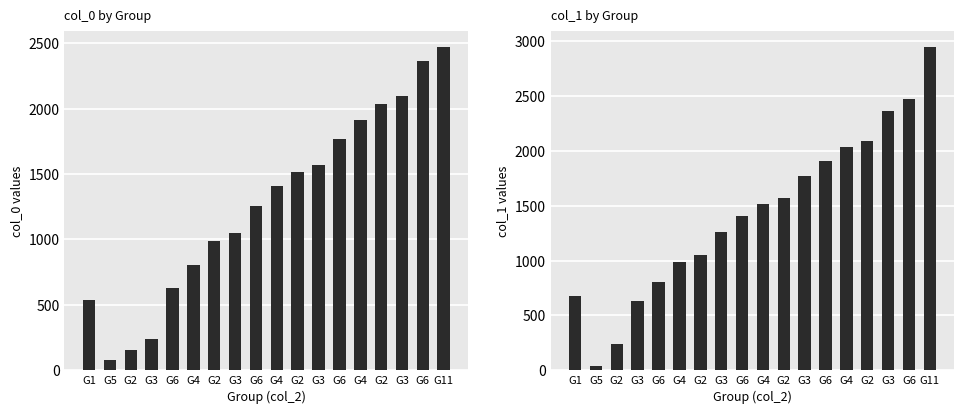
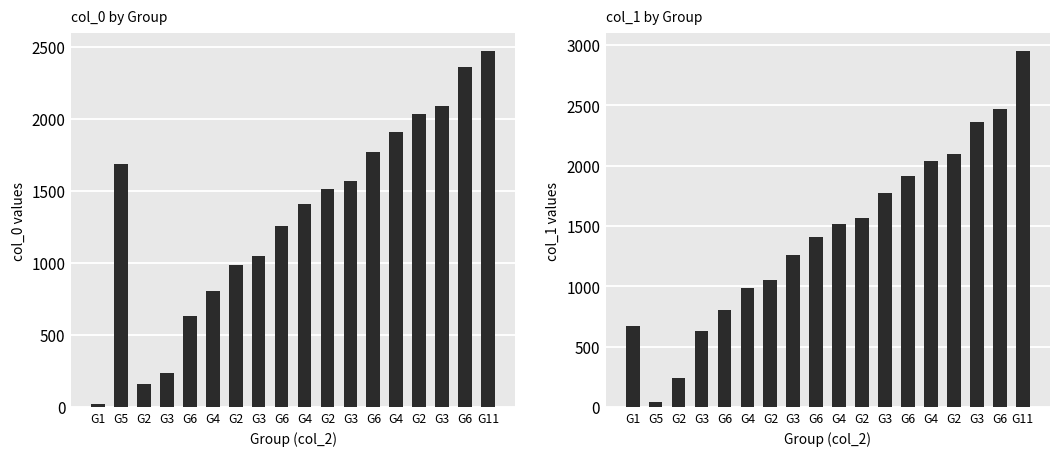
col_0 by Group, G1: 540 -> 20
col_0 by Group, G5: 80 -> 1690
